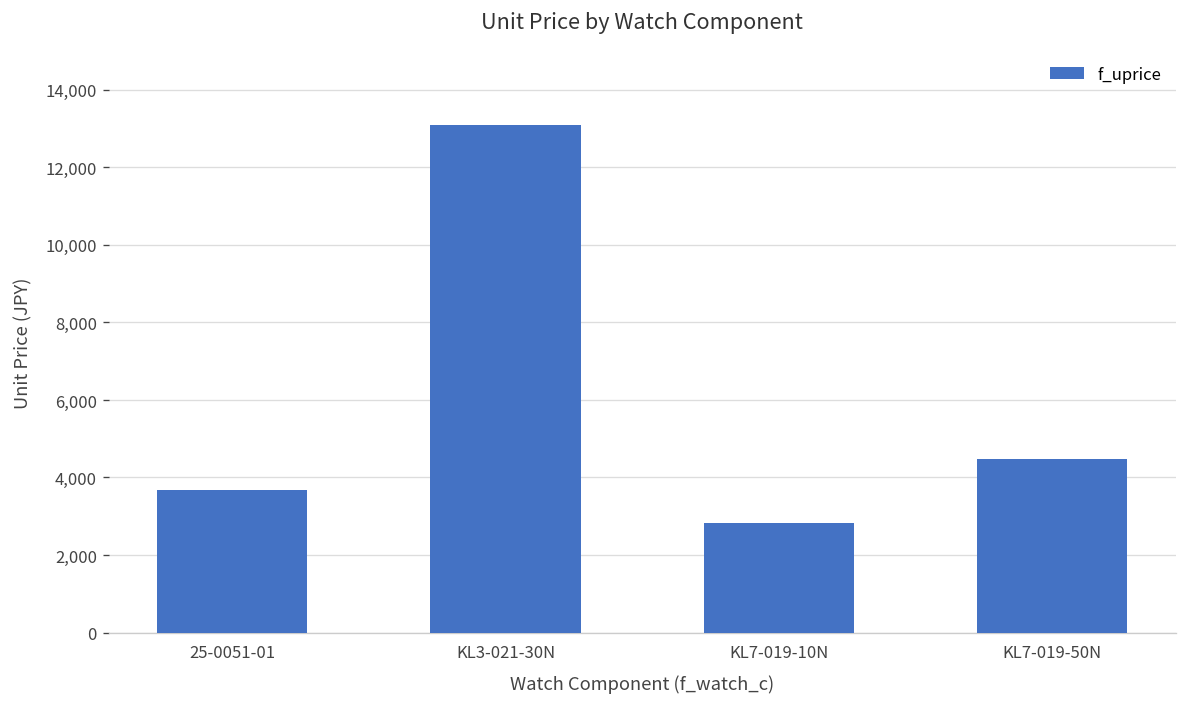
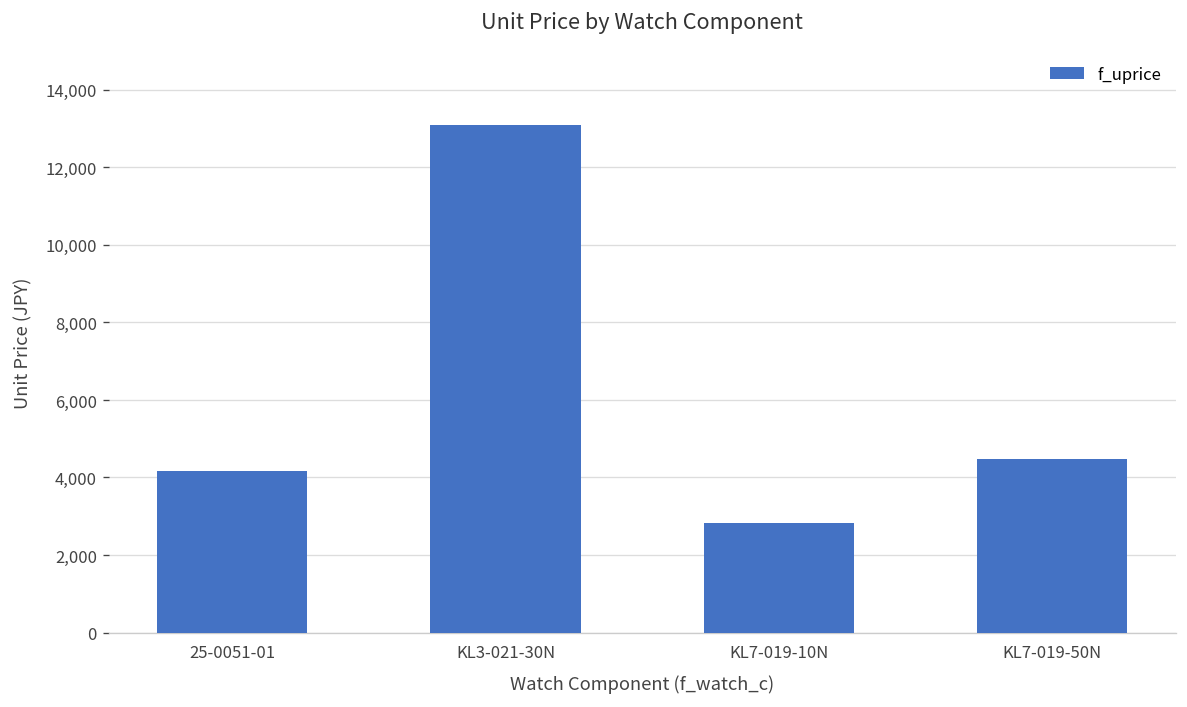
25-0051-01: 3,700 -> 4,200
